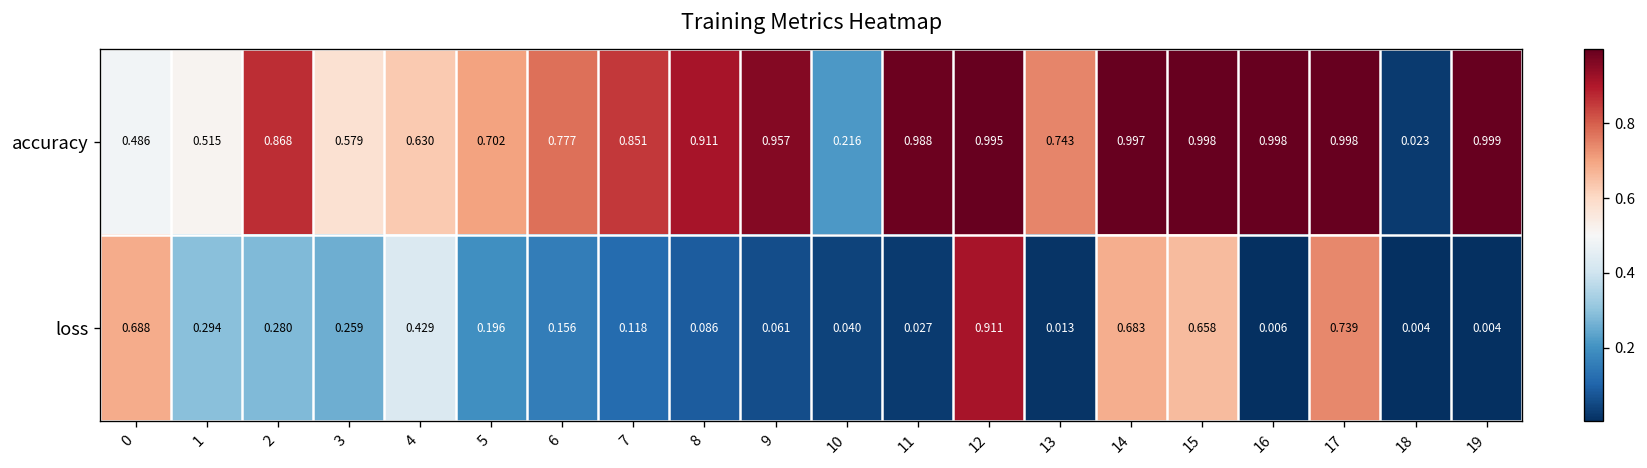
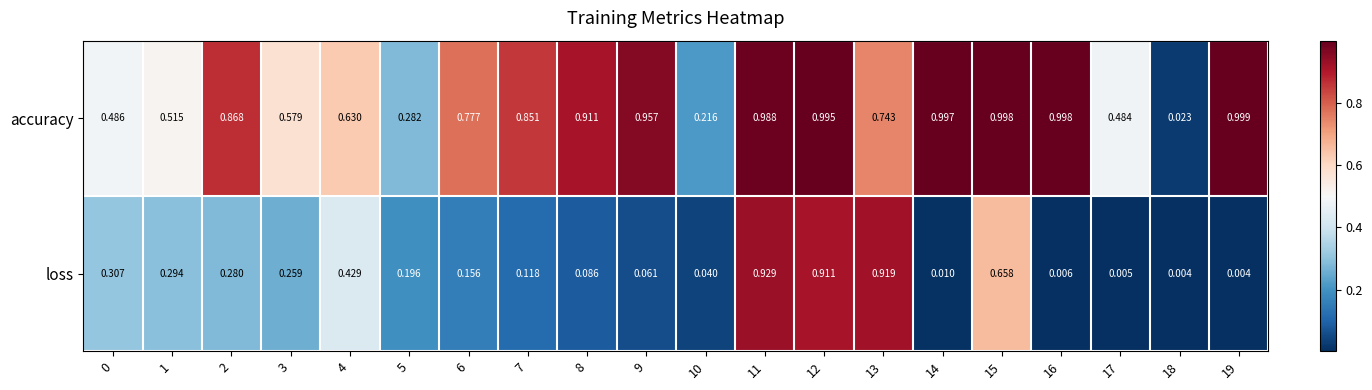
accuracy, 5: 0.702 -> 0.282
accuracy, 17: 0.998 -> 0.484
loss, 0: 0.688 -> 0.307
loss, 11: 0.027 -> 0.929
loss, 13: 0.013 -> 0.919
loss, 14: 0.683 -> 0.010
loss, 17: 0.739 -> 0.005
